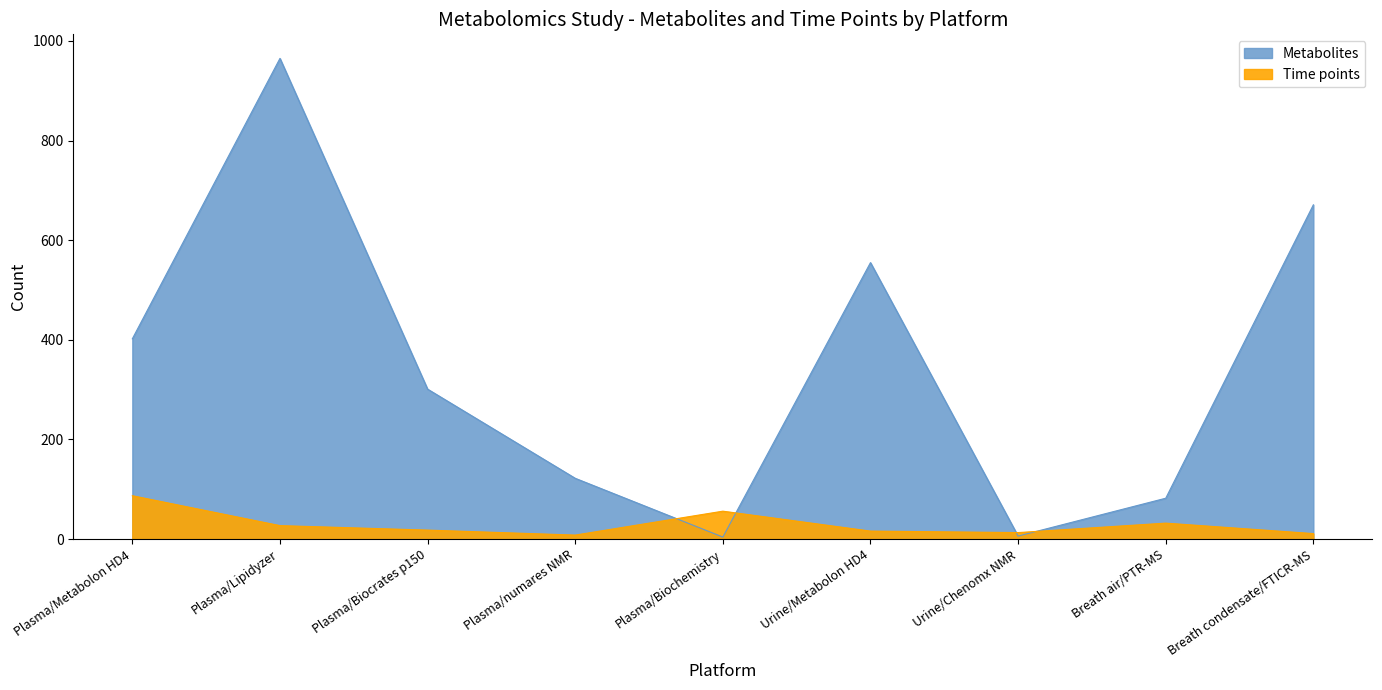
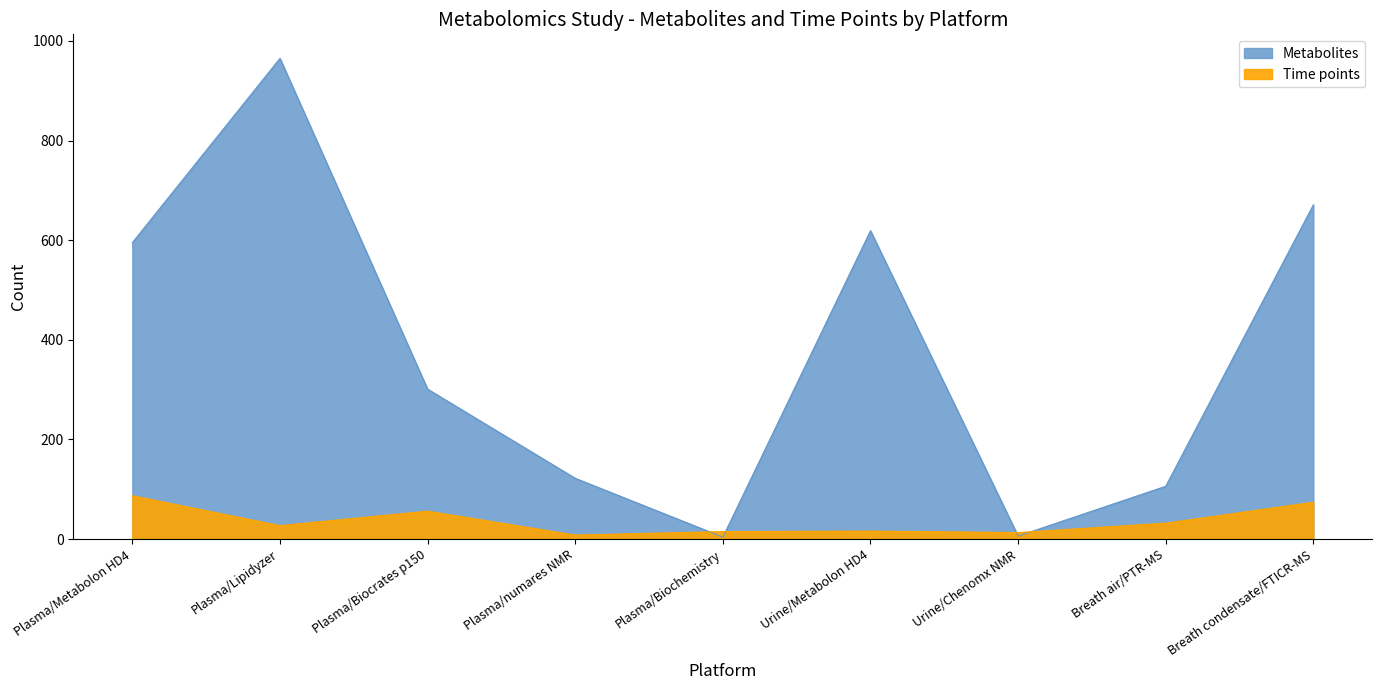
Metabolites, Plasma/Metabolon HD4: 400 -> 600
Time points, Plasma/Biocrates p150: 20 -> 60
Time points, Plasma/Biochemistry: 60 -> 20
Metabolites, Urine/Metabolon HD4: 560 -> 620
Metabolites, Breath air/PTR-MS: 80 -> 110
Time points, Breath condensate/FTICR-MS: 10 -> 70
